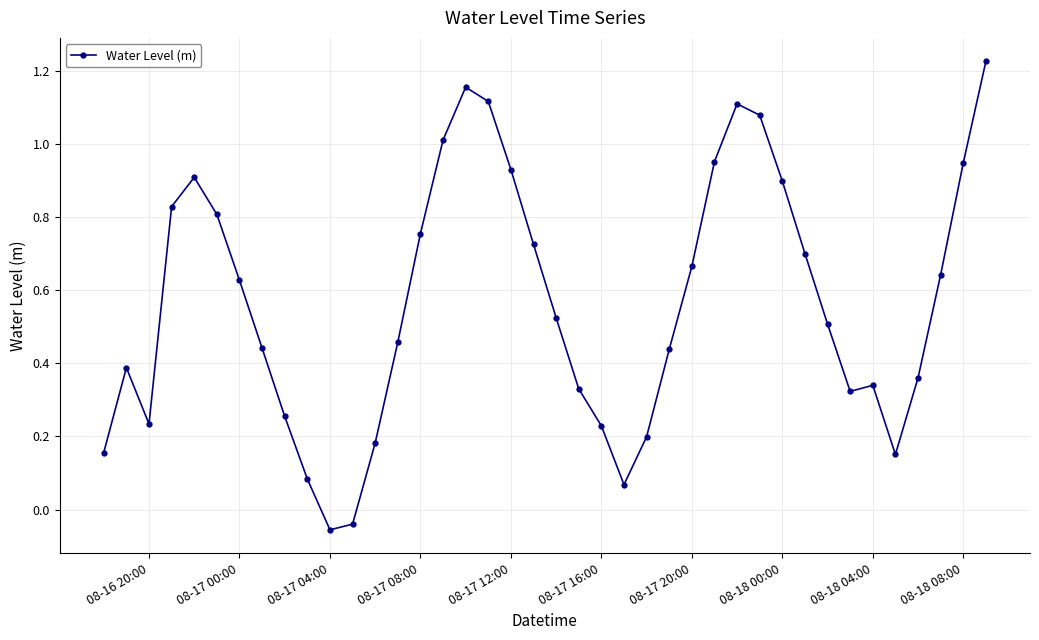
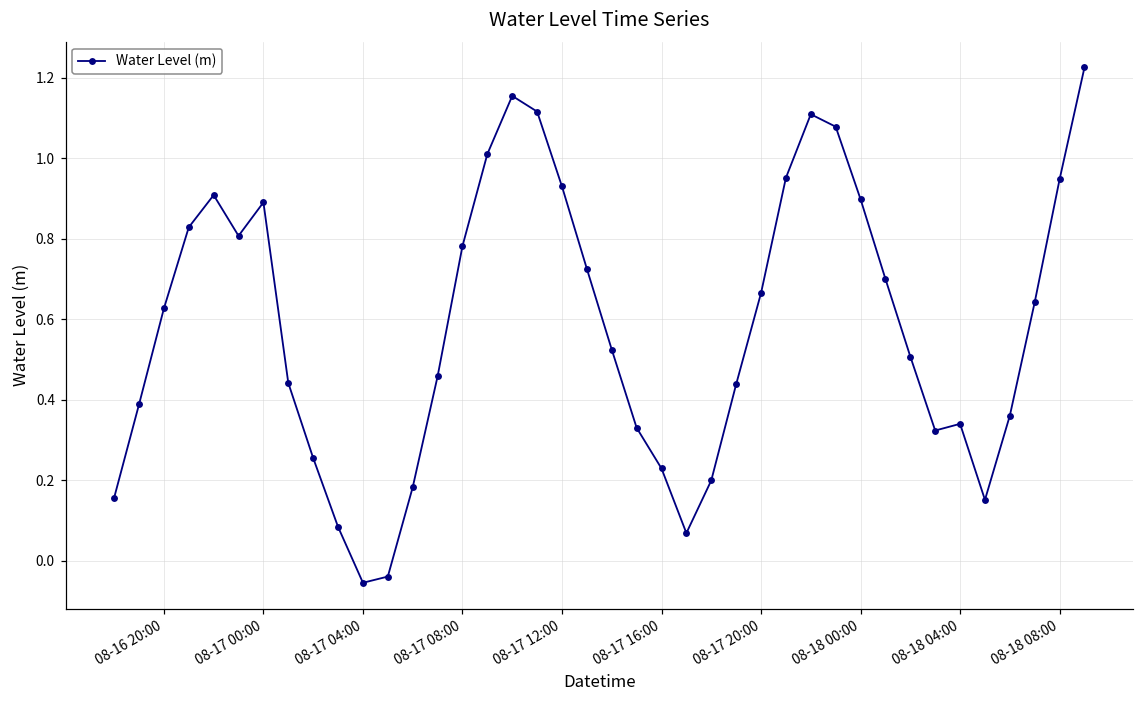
08-16 20:00: 0.23 -> 0.63
08-17 00:00: 0.63 -> 0.89
08-17 08:00: 0.75 -> 0.78
